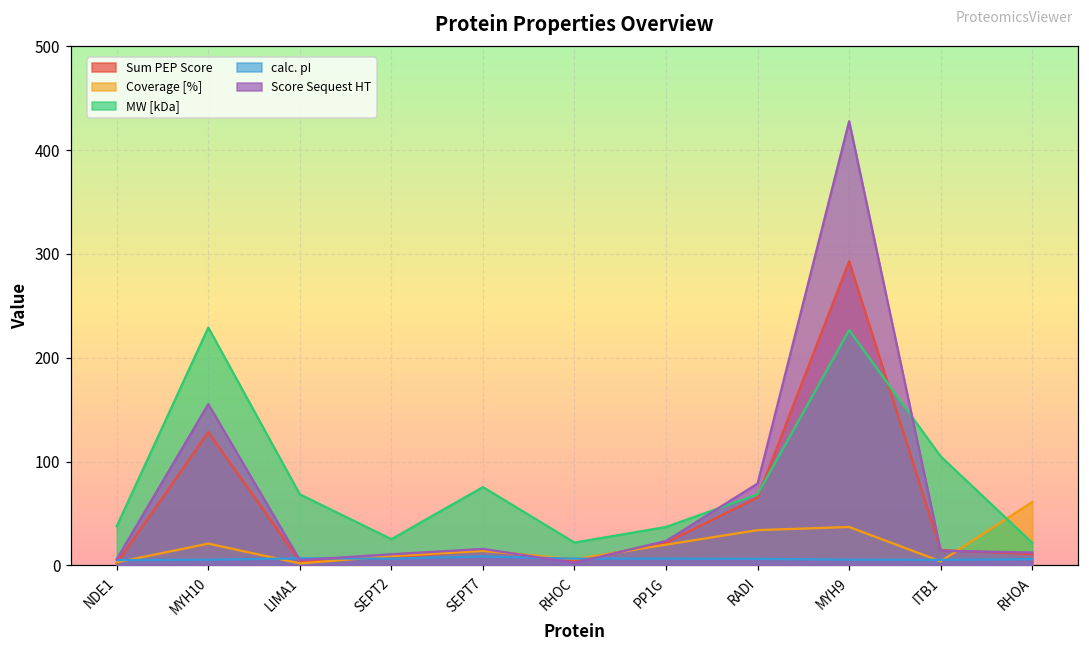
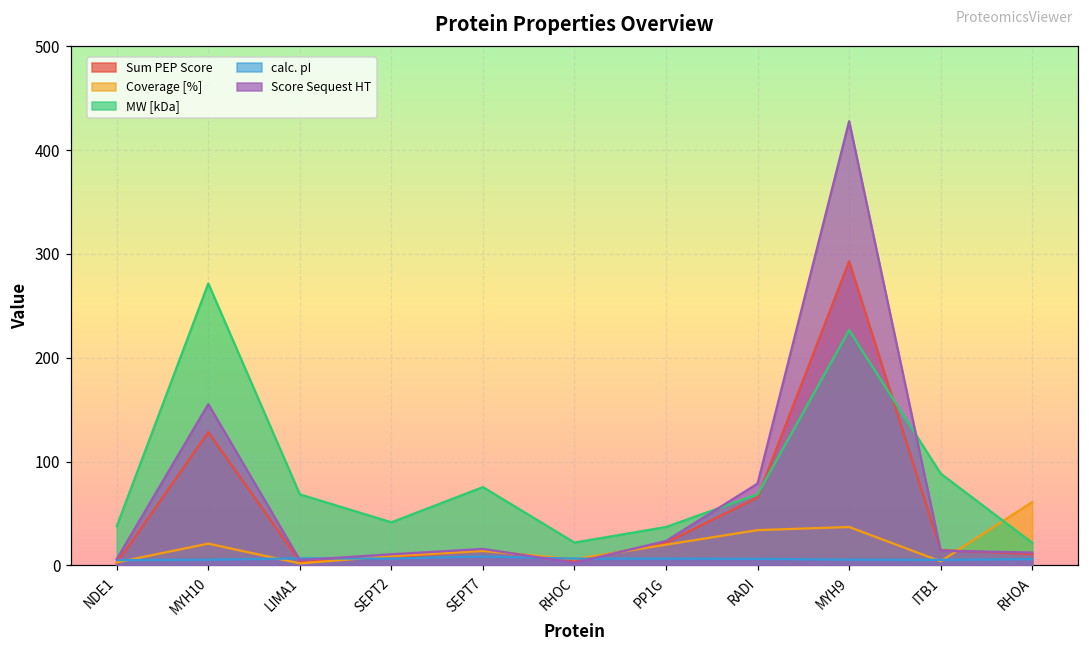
MW [kDa], MYH10: 230 -> 270
MW [kDa], SEPT2: 30 -> 40
MW [kDa], ITB1: 100 -> 90
